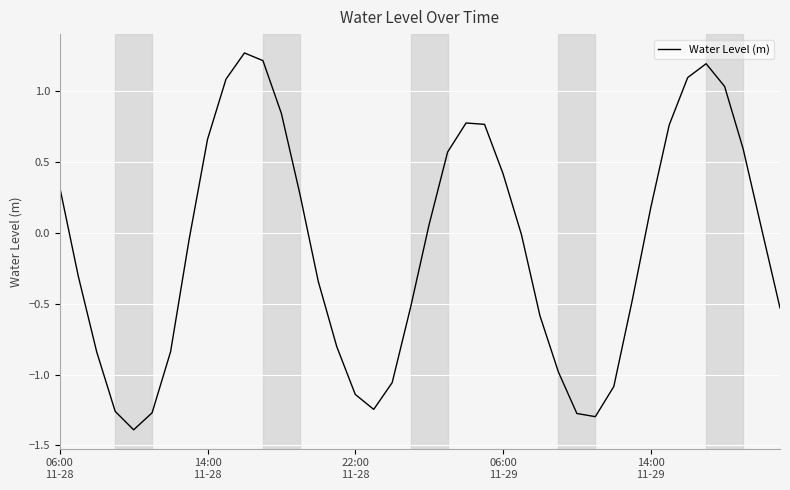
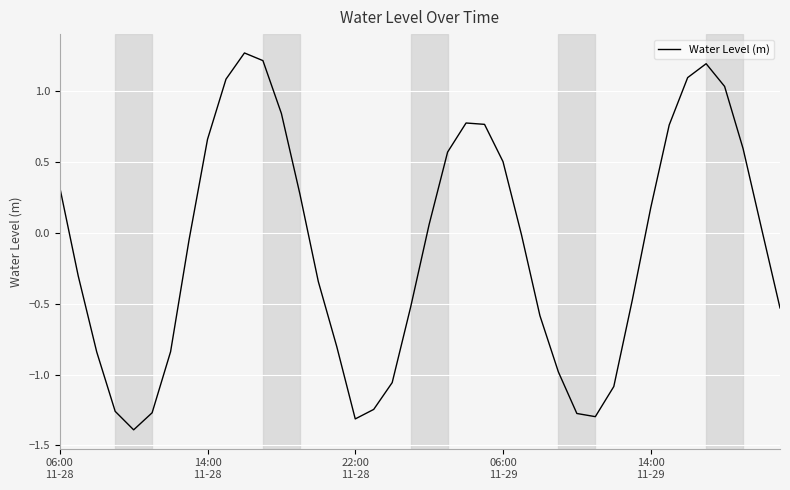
22:00 11-28: -1.14 -> -1.31
06:00 11-29: 0.42 -> 0.50
